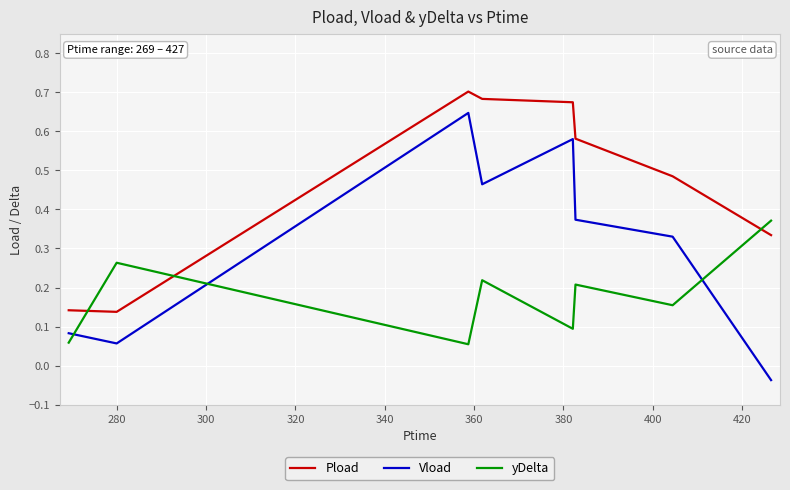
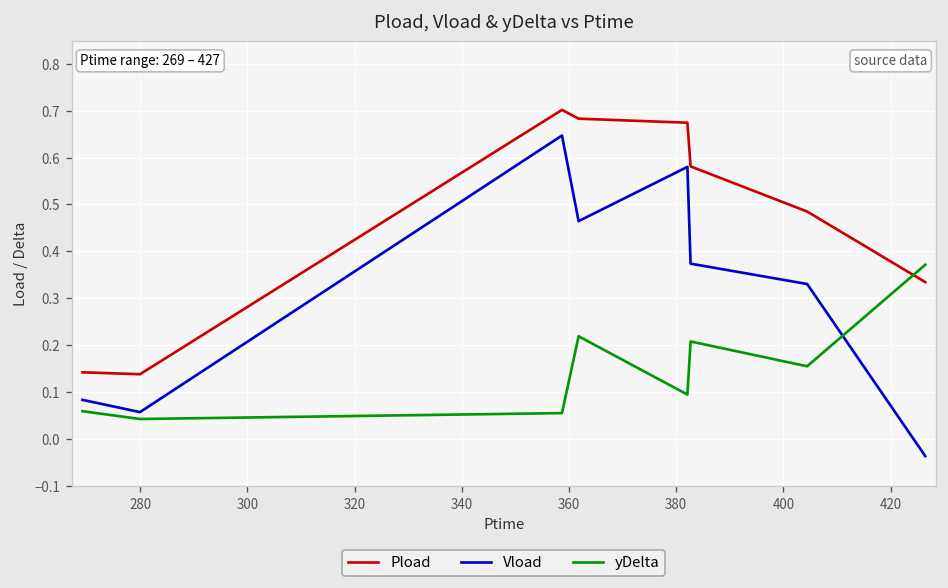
yDelta, 280: 0.26 -> 0.04
